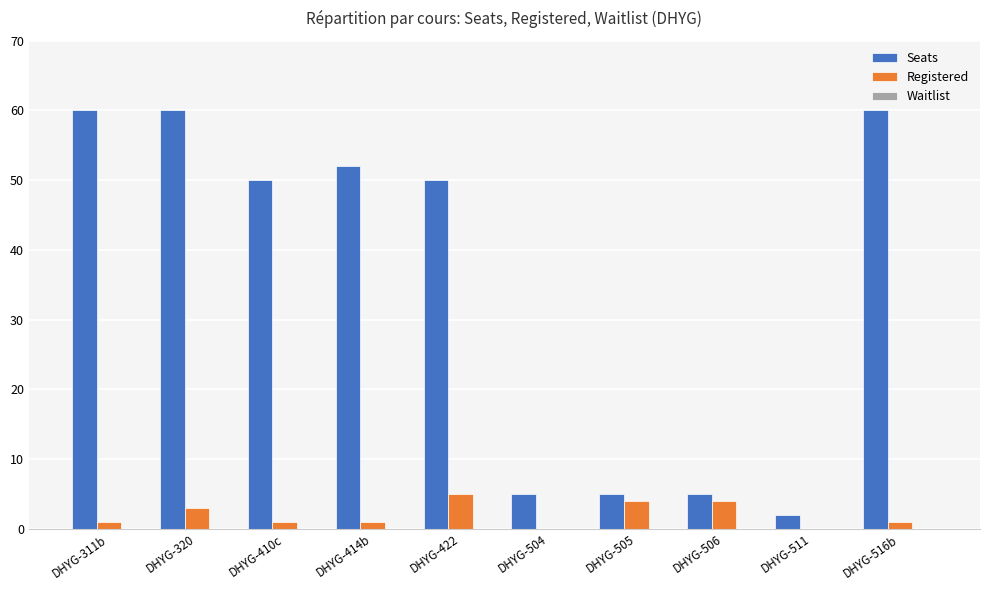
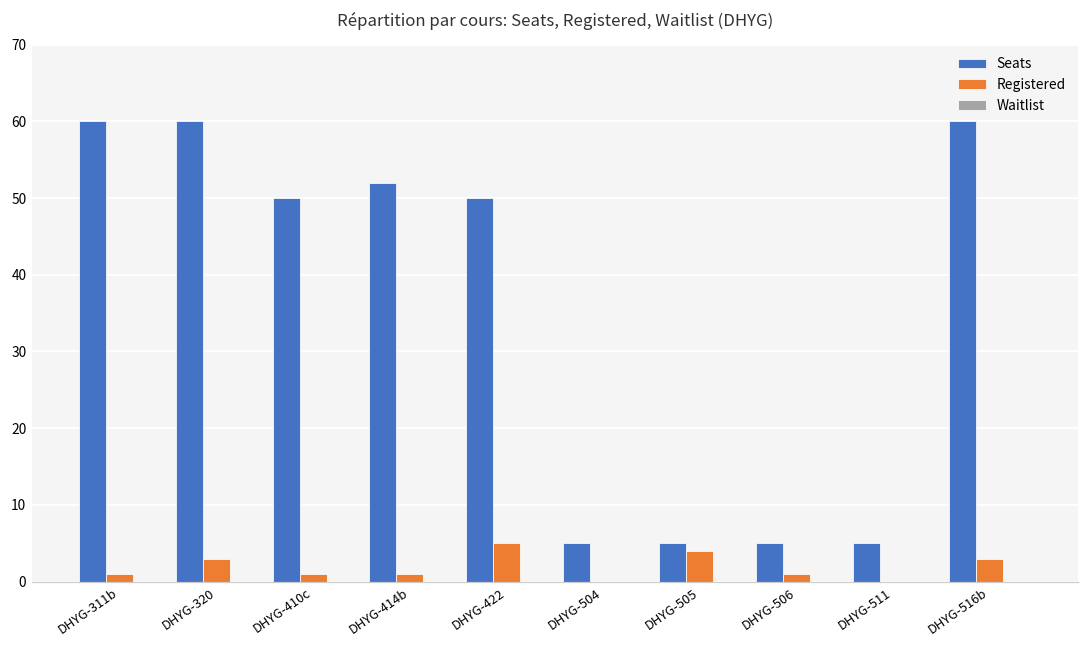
Registered, DHYG-506: 4 -> 1
Seats, DHYG-511: 2 -> 5
Registered, DHYG-516b: 1 -> 3
